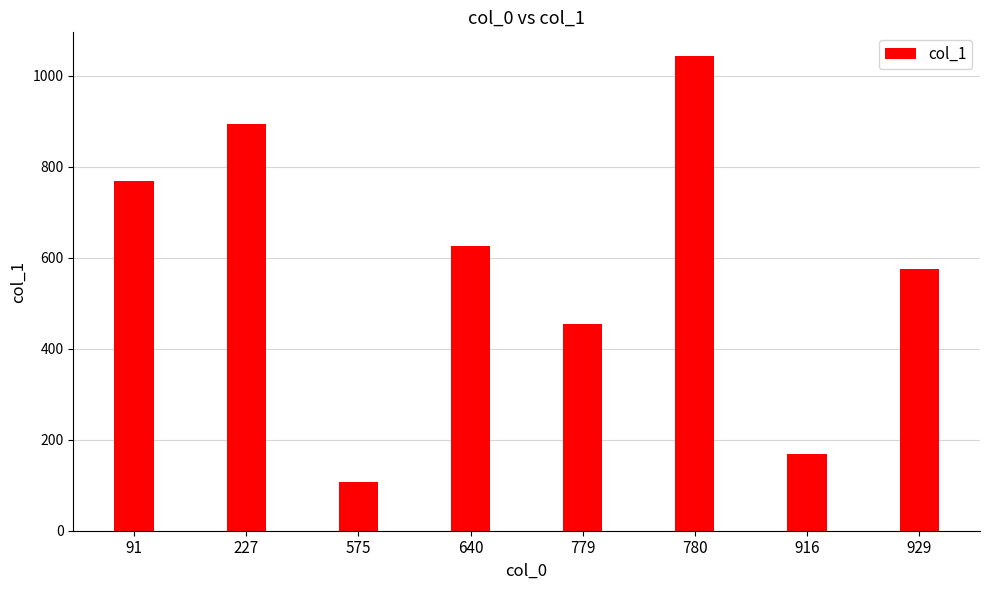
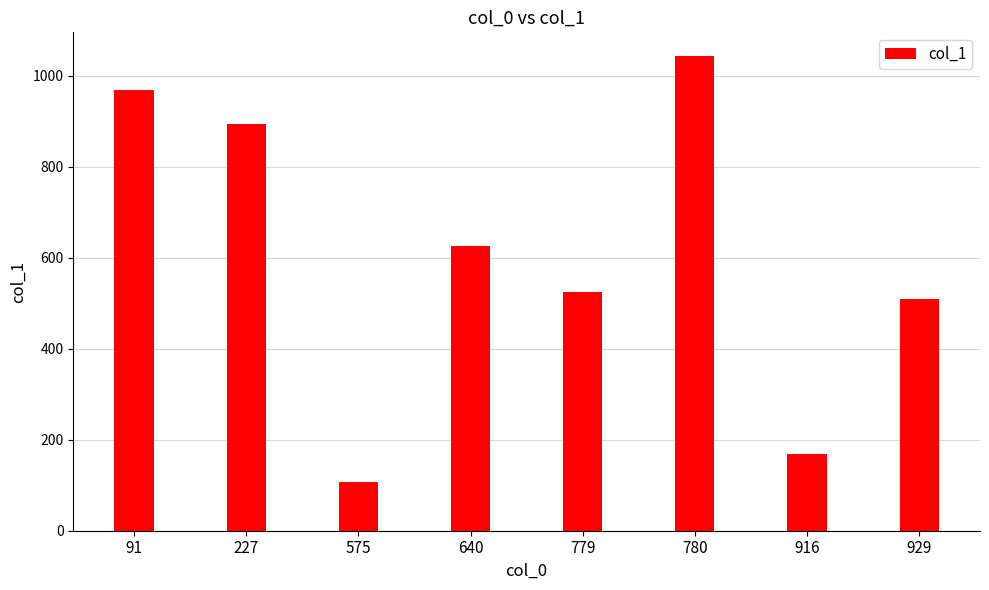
91: 770 -> 970
779: 460 -> 520
929: 580 -> 510
